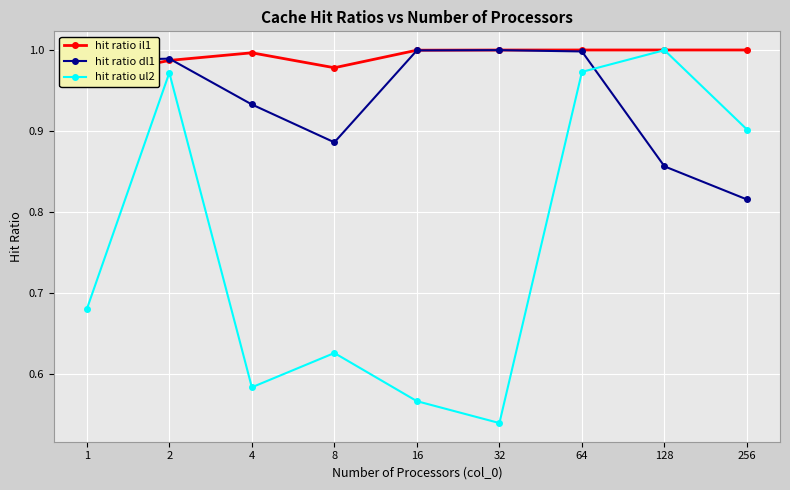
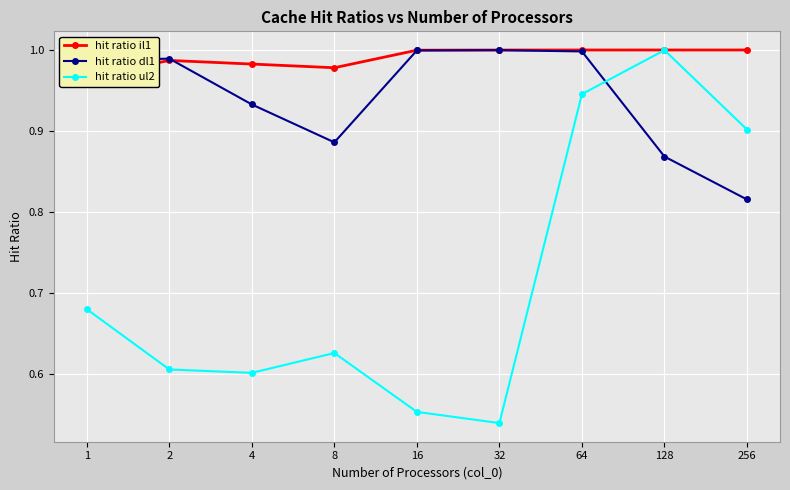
hit ratio ul2, 2: 0.97 -> 0.61
hit ratio il1, 4: 1.00 -> 0.98
hit ratio ul2, 4: 0.58 -> 0.60
hit ratio ul2, 16: 0.57 -> 0.55
hit ratio ul2, 64: 0.97 -> 0.95
hit ratio dl1, 128: 0.86 -> 0.87
